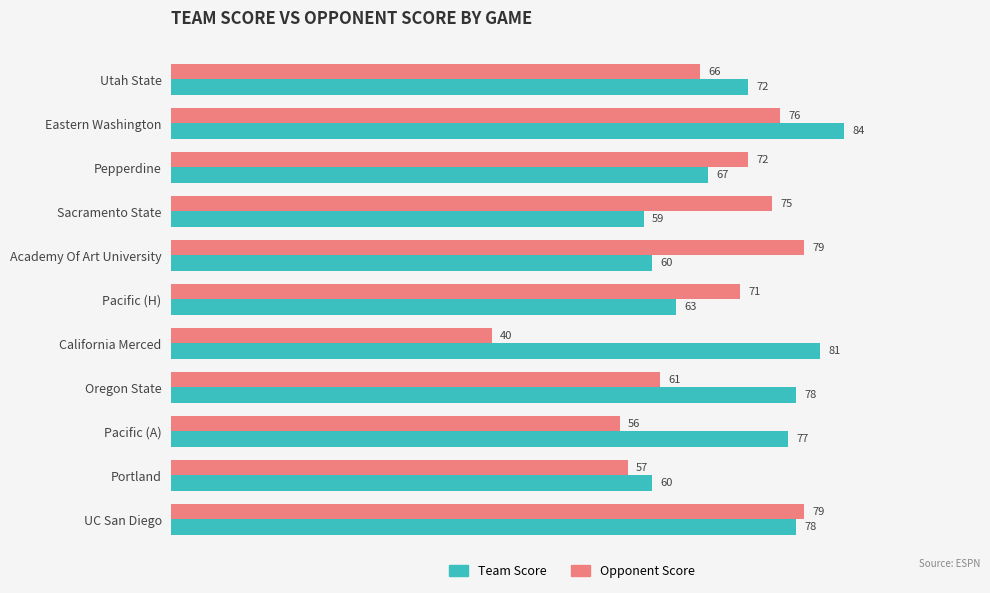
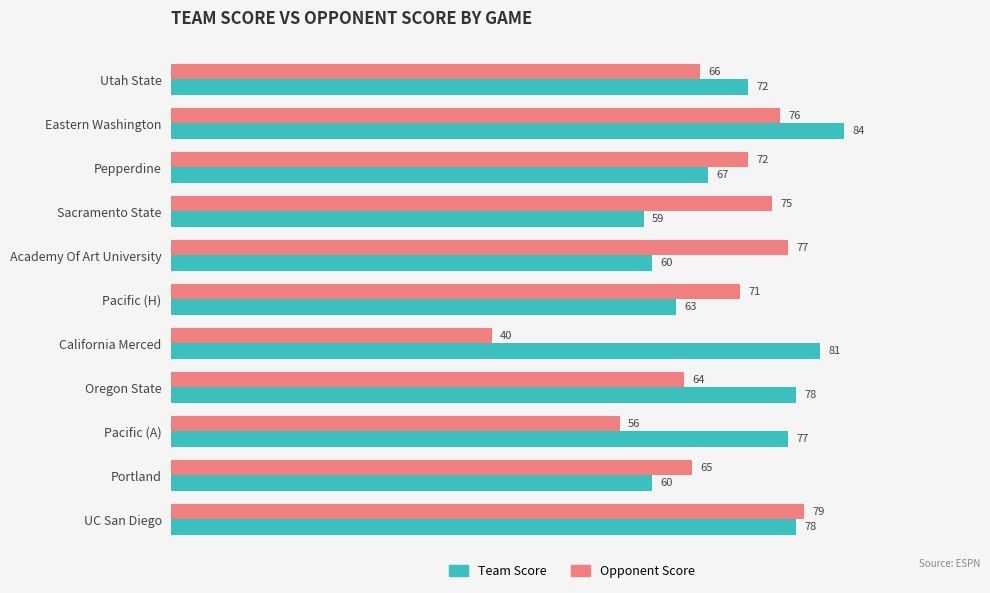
Opponent Score, Academy Of Art University: 79 -> 77
Opponent Score, Oregon State: 61 -> 64
Opponent Score, Portland: 57 -> 65
